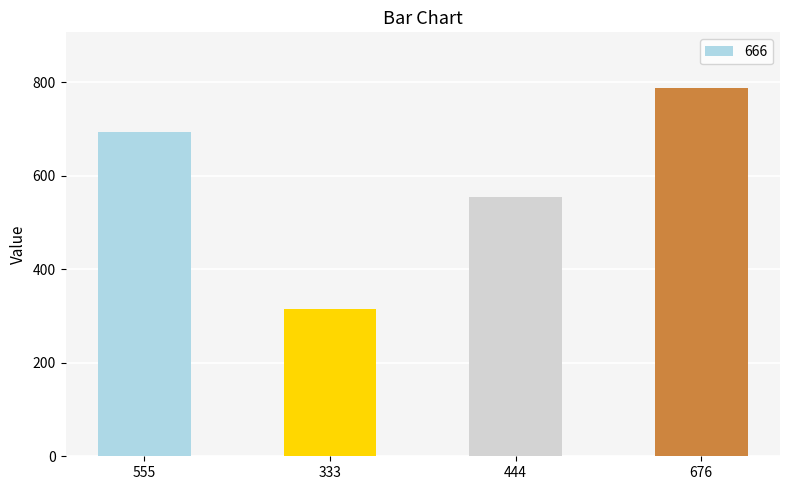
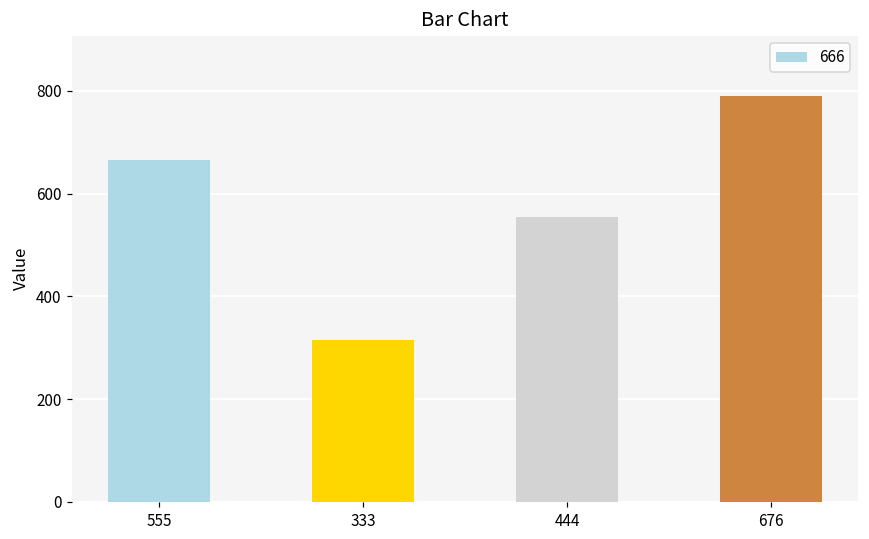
555: 700 -> 670
